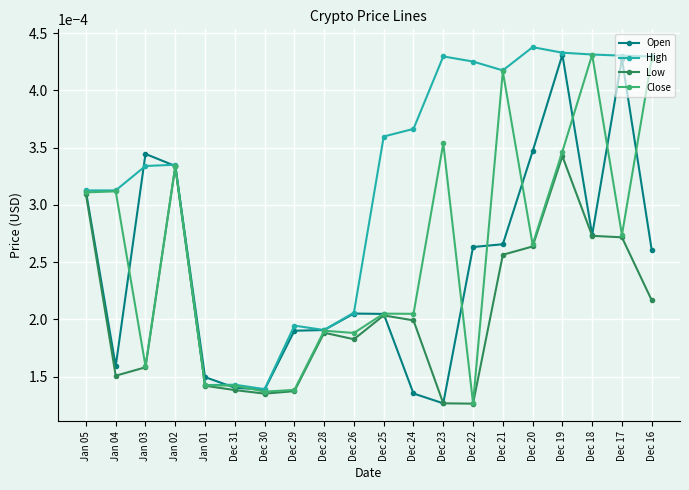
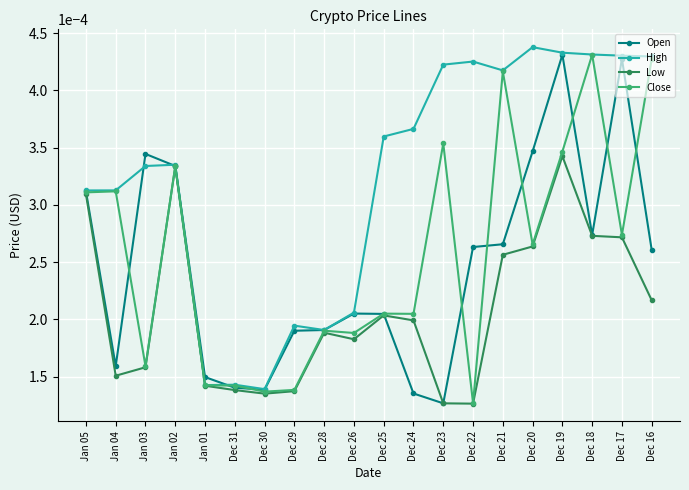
High, Dec 23: 0.000430 -> 0.000423
